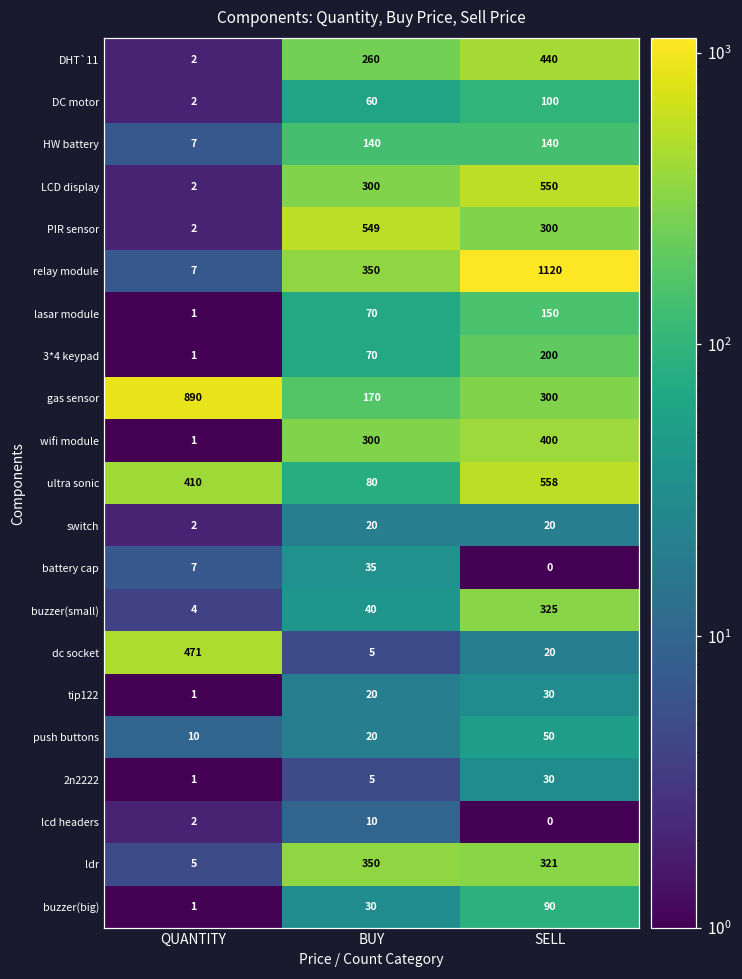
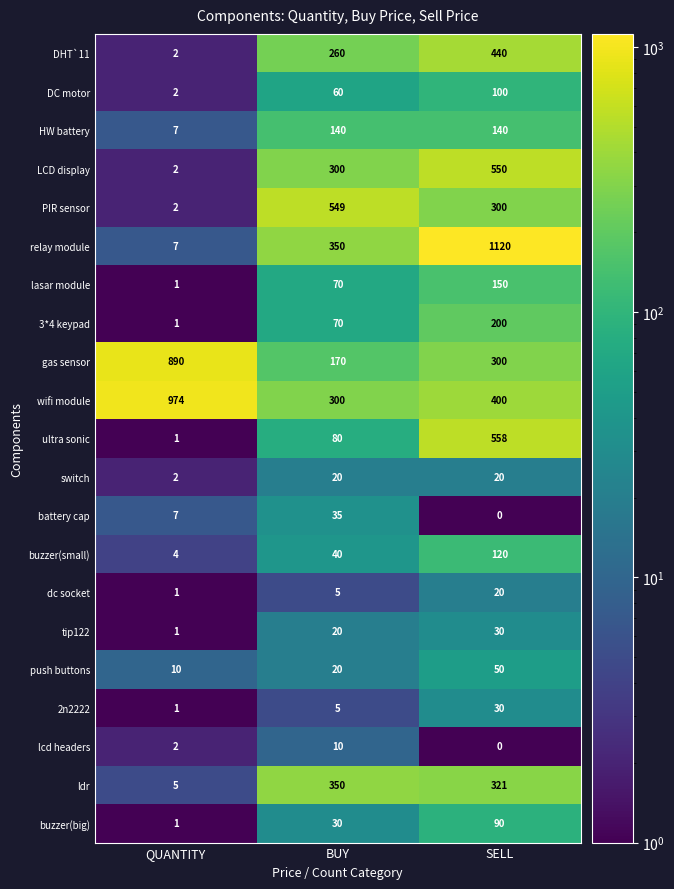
wifi module, QUANTITY: 1 -> 974
ultra sonic, QUANTITY: 410 -> 1
buzzer(small), SELL: 325 -> 120
dc socket, QUANTITY: 471 -> 1
